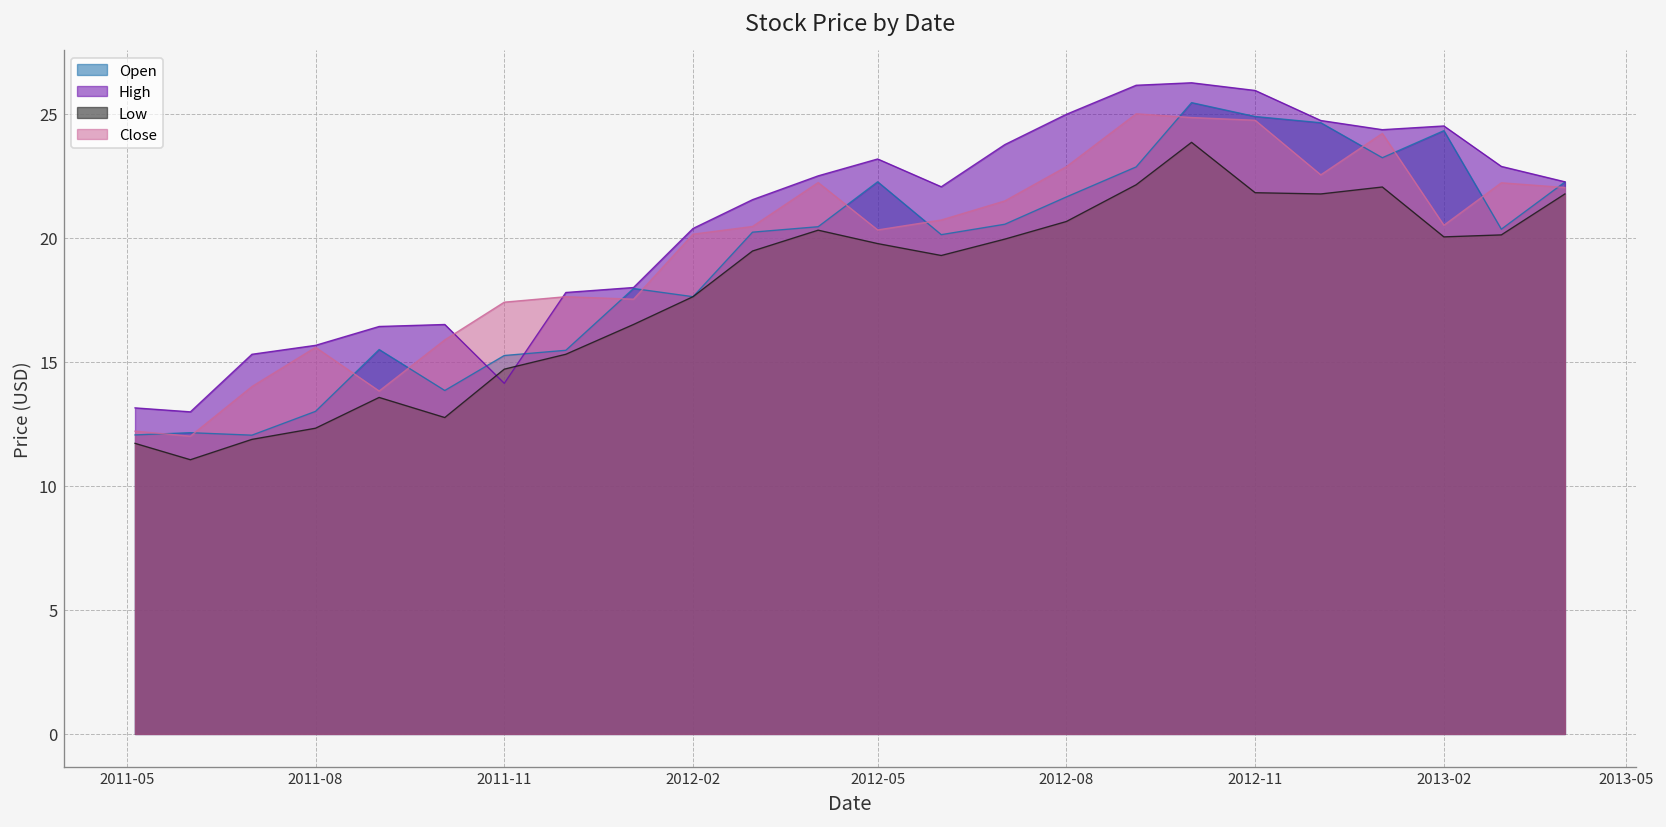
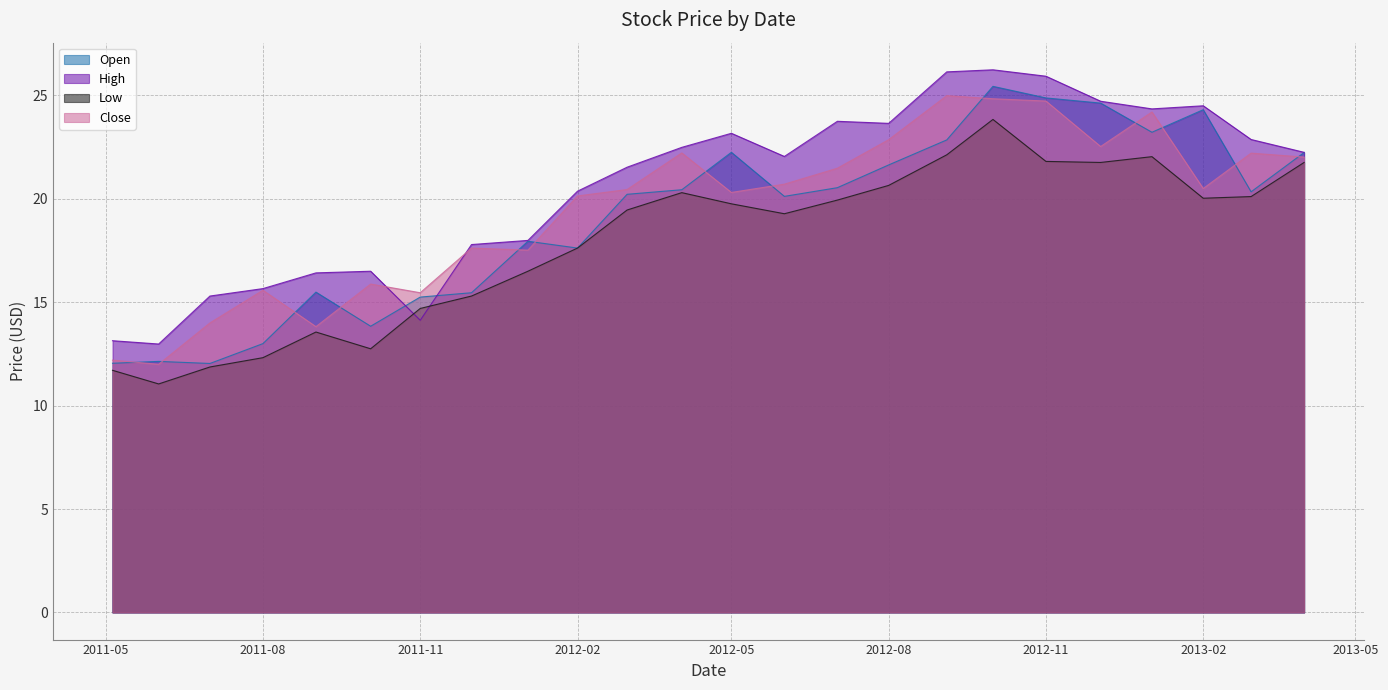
Close, 2011-11: 17.4 -> 15.5
High, 2012-08: 25.0 -> 23.7
